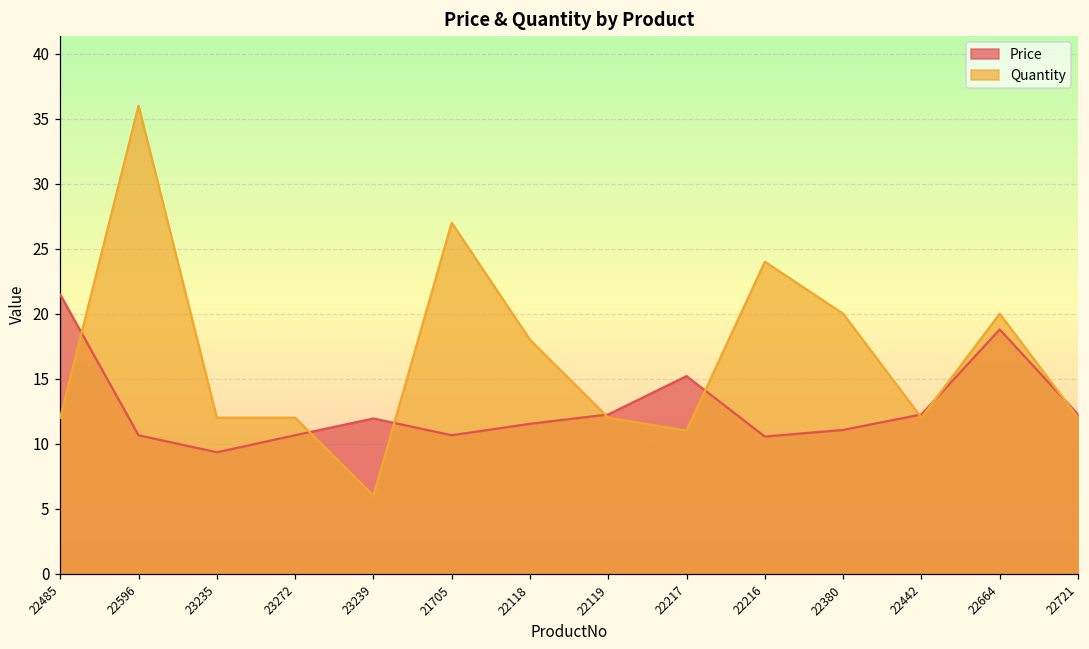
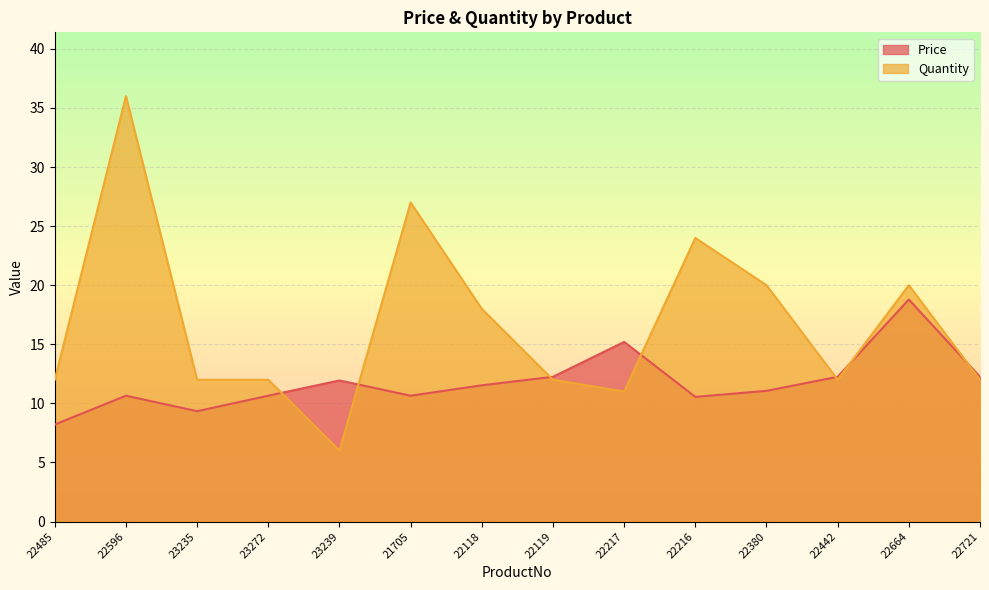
Price, 22485: 21.5 -> 8.2
